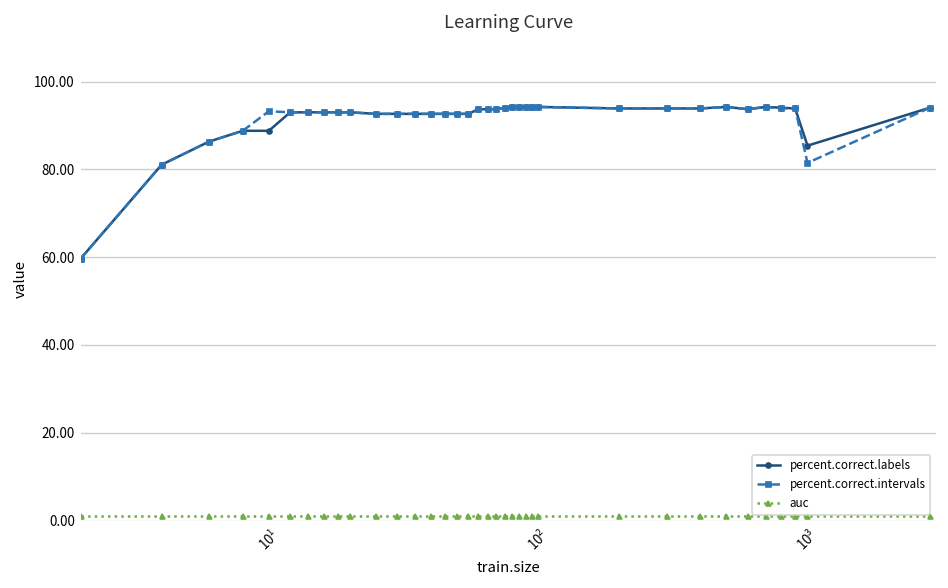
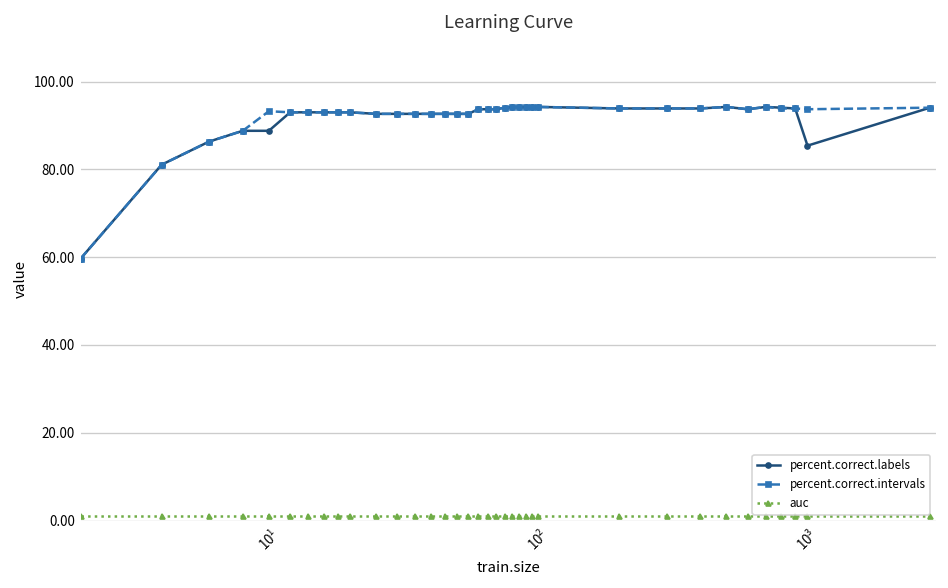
percent.correct.intervals, 10^3: 81 -> 94
